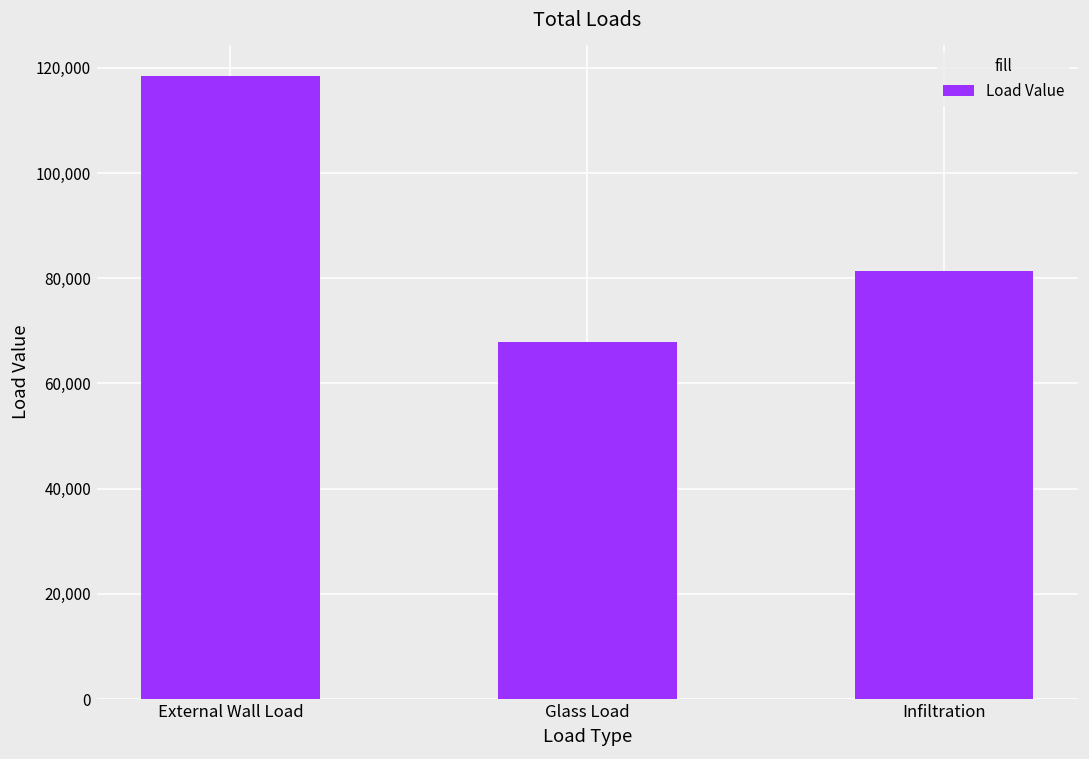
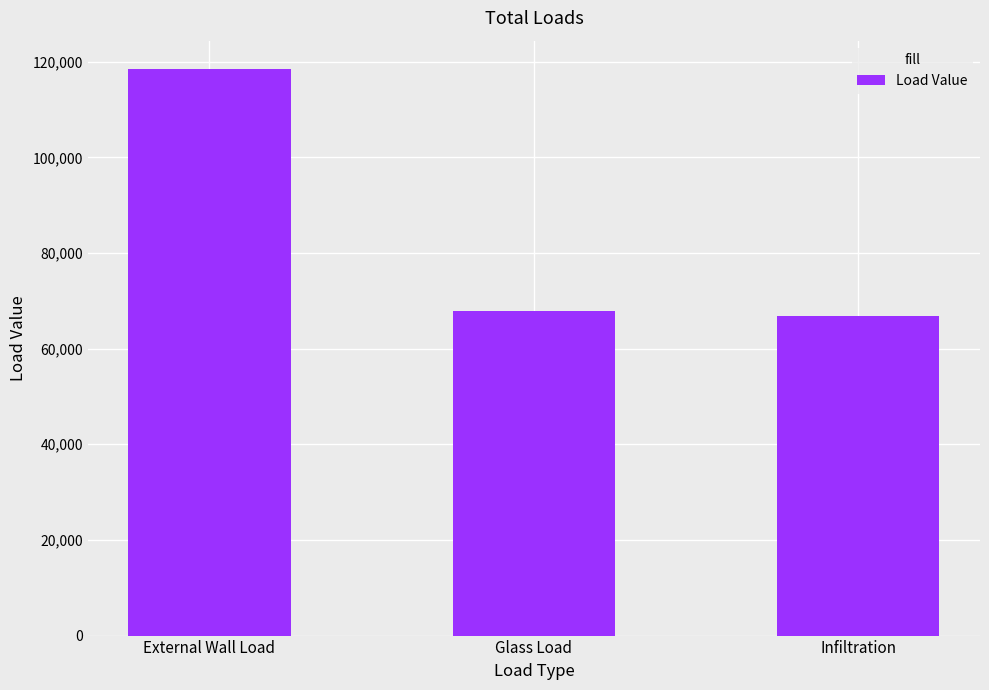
Infiltration: 81,000 -> 67,000
